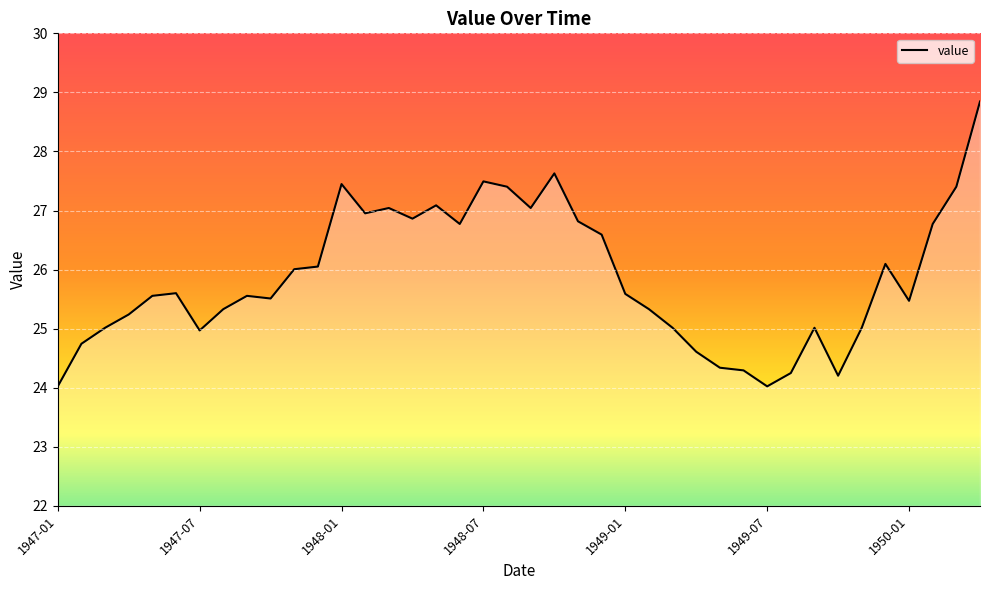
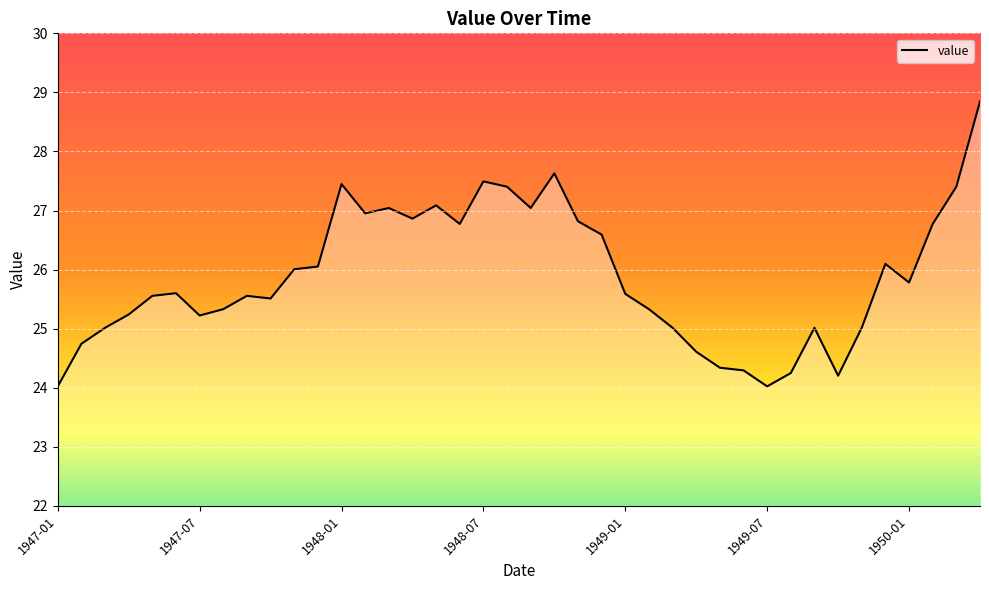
1947-07: 25.0 -> 25.2
1950-01: 25.5 -> 25.8
